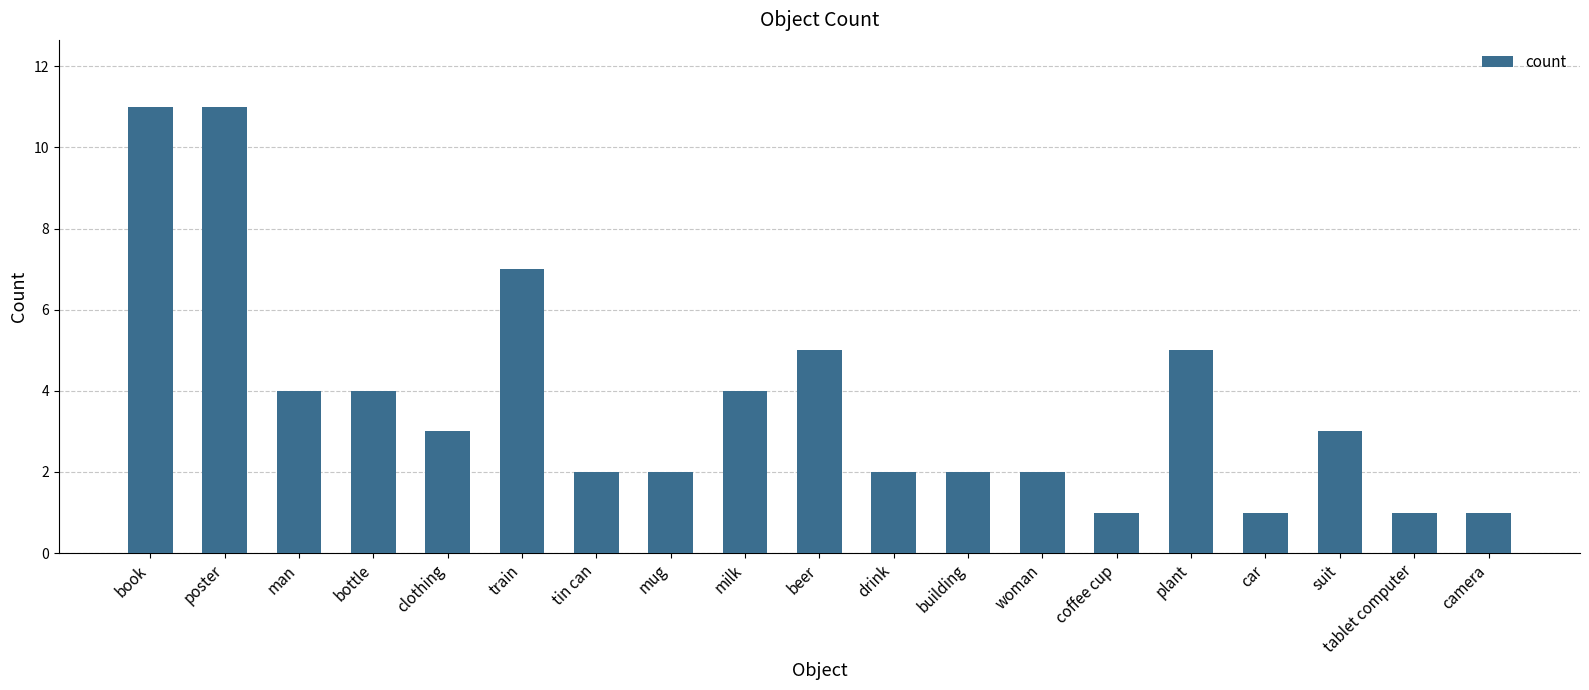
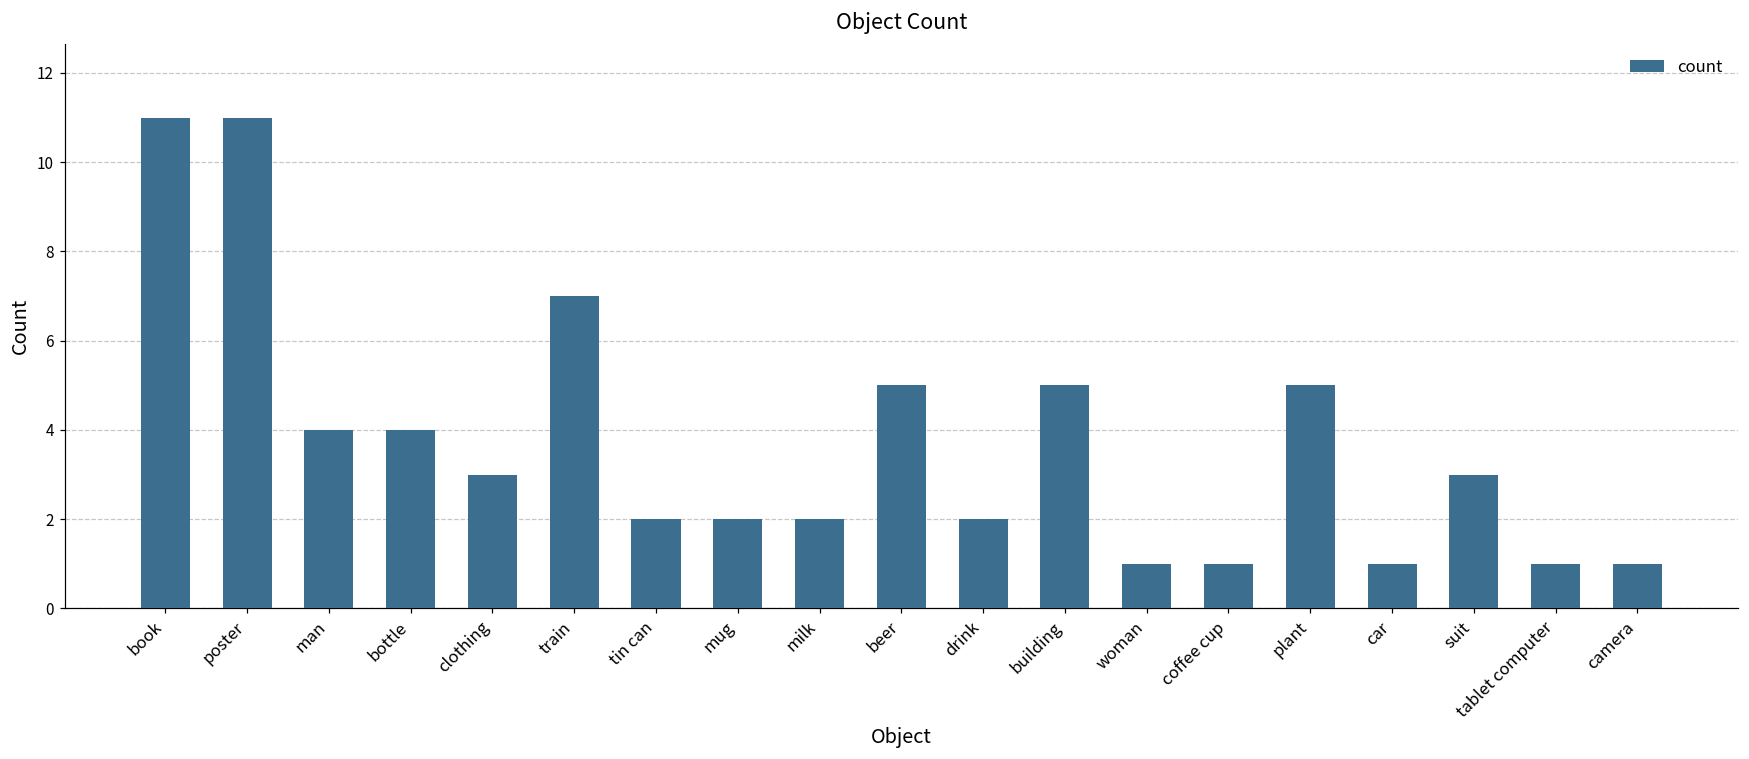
milk: 4 -> 2
building: 2 -> 5
woman: 2 -> 1
